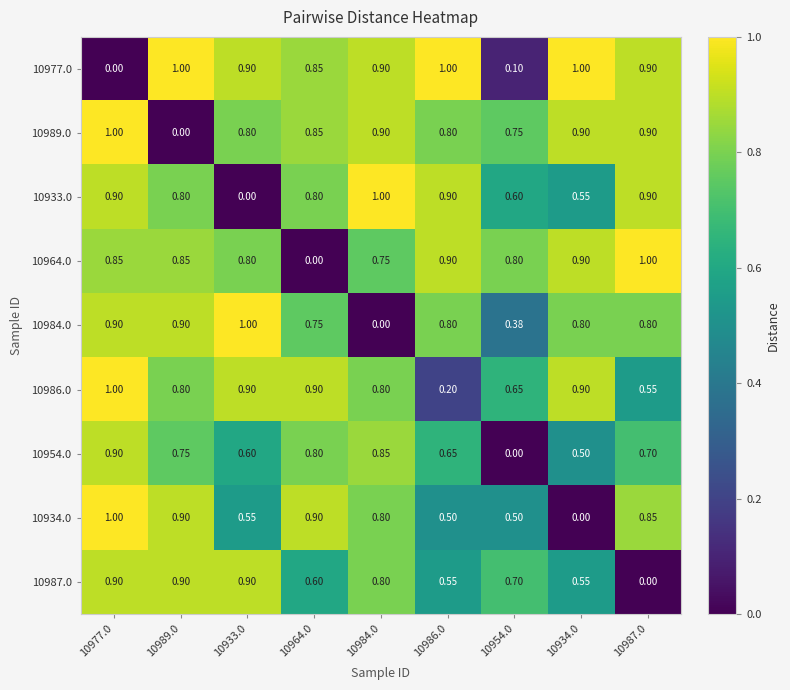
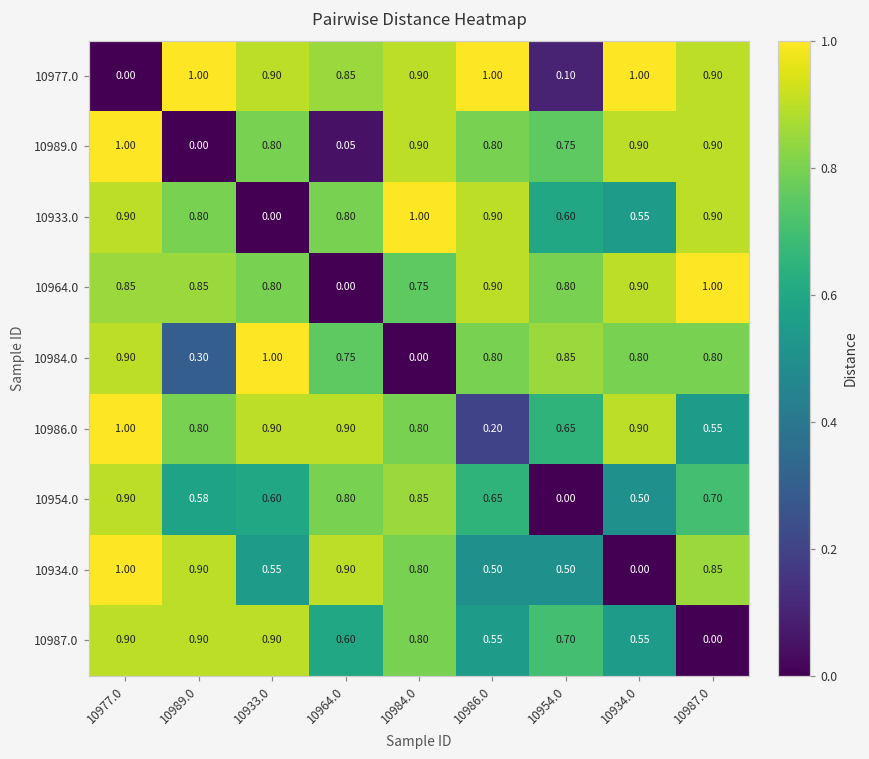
10989.0, 10964.0: 0.85 -> 0.05
10984.0, 10989.0: 0.90 -> 0.30
10984.0, 10954.0: 0.38 -> 0.85
10954.0, 10989.0: 0.75 -> 0.58
